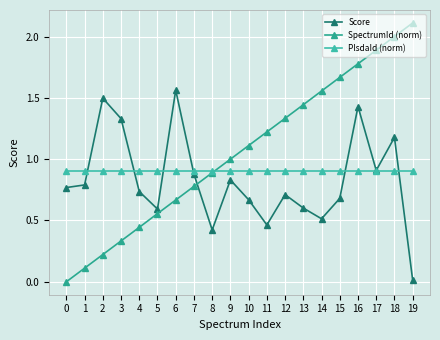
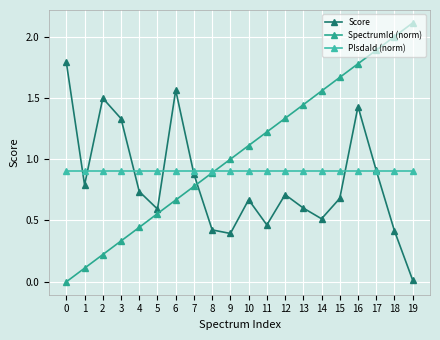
Score, 0: 0.77 -> 1.79
Score, 9: 0.83 -> 0.39
Score, 18: 1.18 -> 0.42
